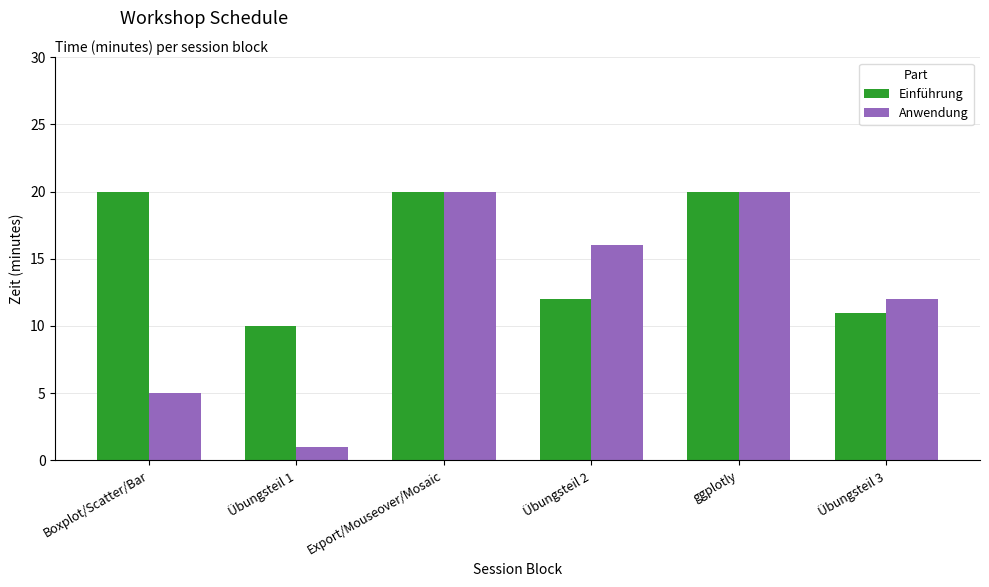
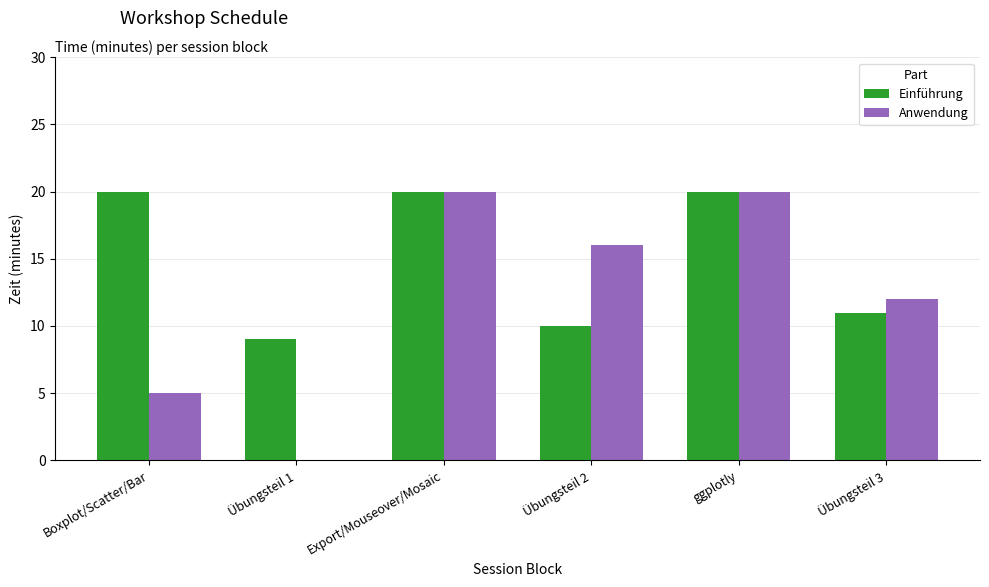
Einführung, Übungsteil 1: 10 -> 9
Anwendung, Übungsteil 1: 1 -> 0
Einführung, Übungsteil 2: 12 -> 10
